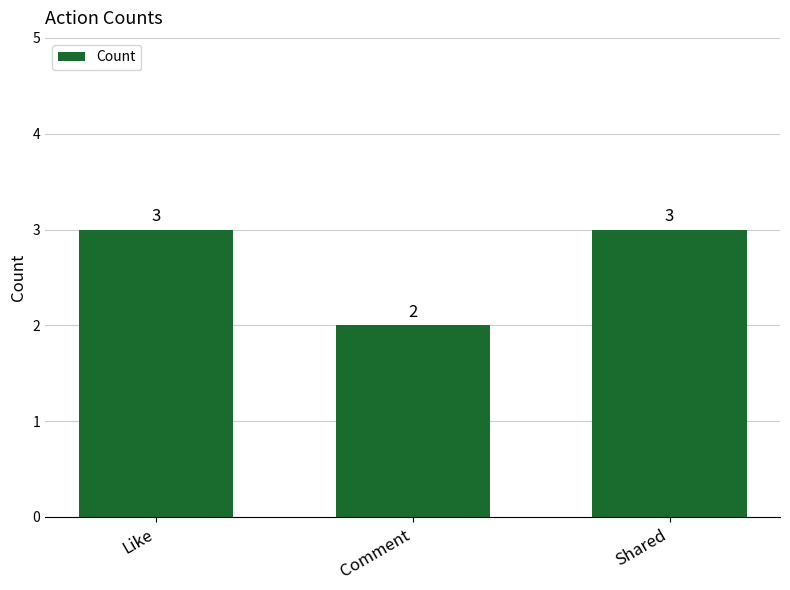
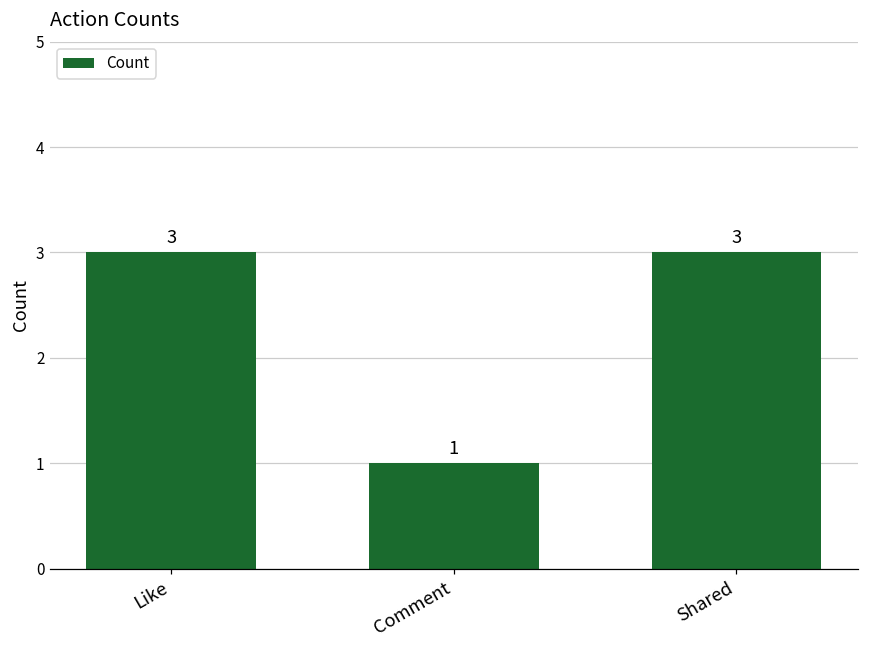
Comment: 2 -> 1
